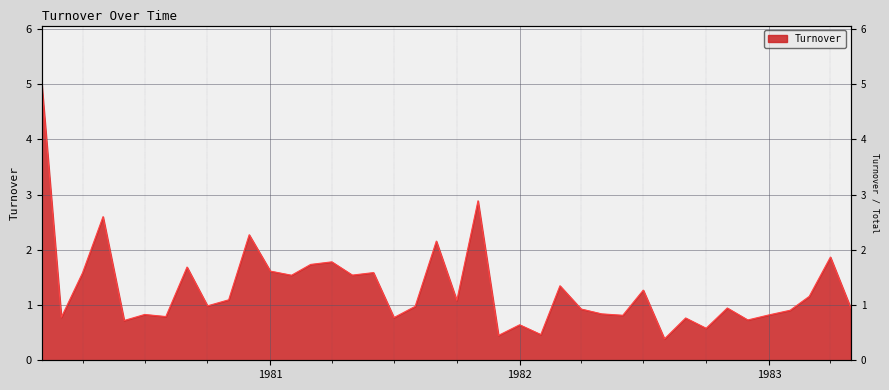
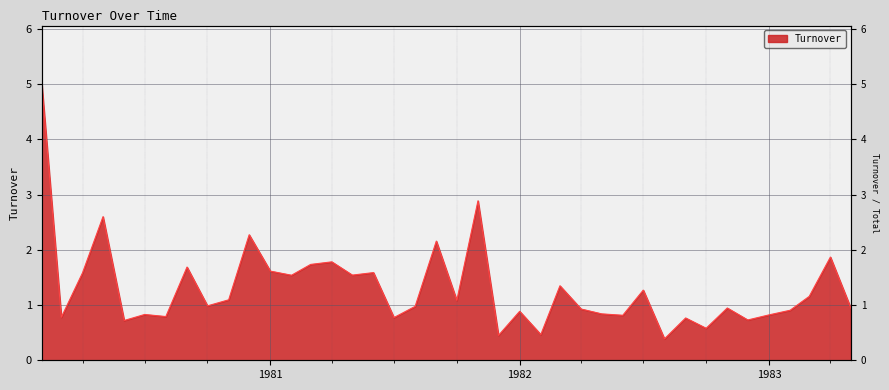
1982: 0.6 -> 0.9
